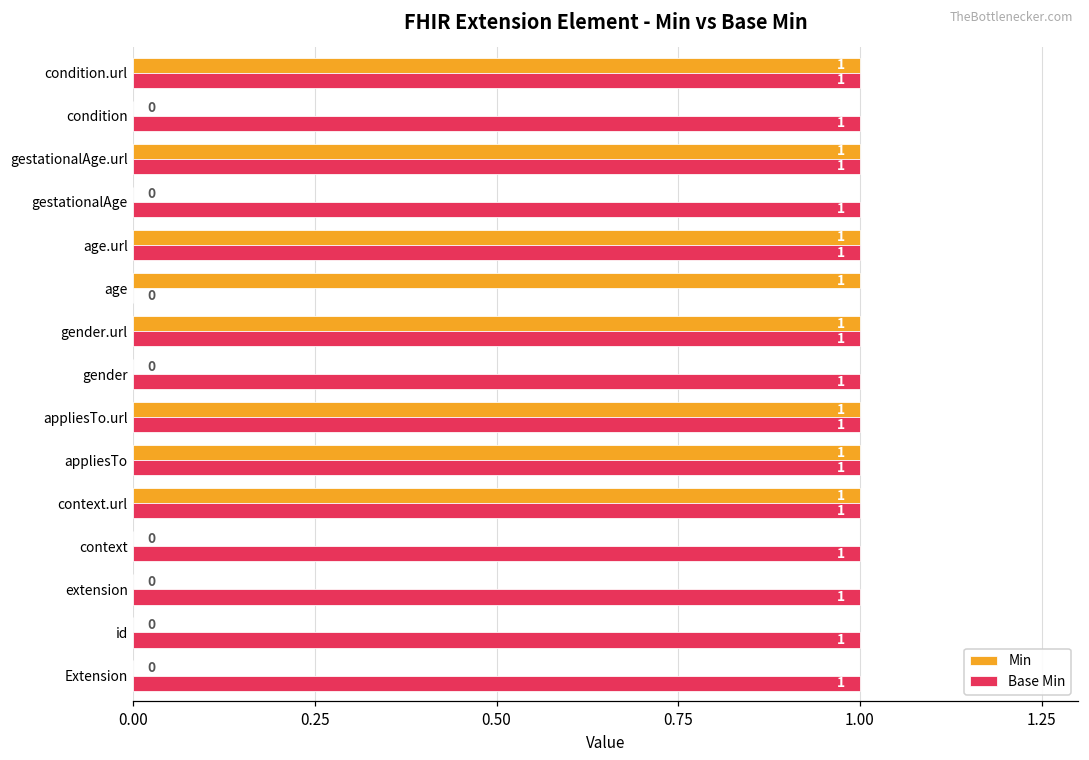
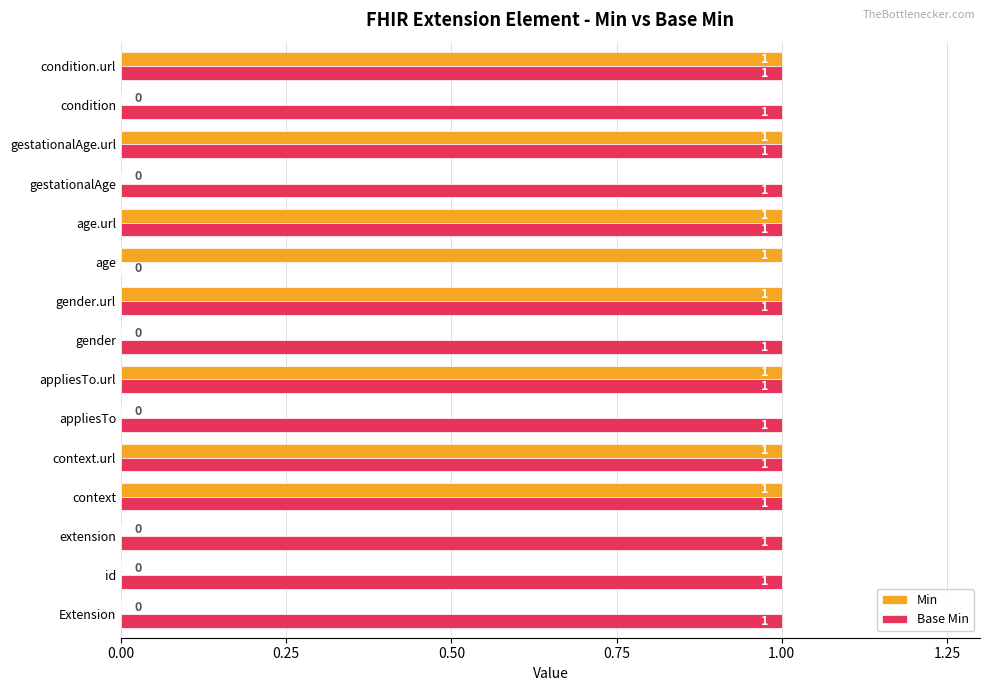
Min, appliesTo: 1 -> 0
Min, context: 0 -> 1
